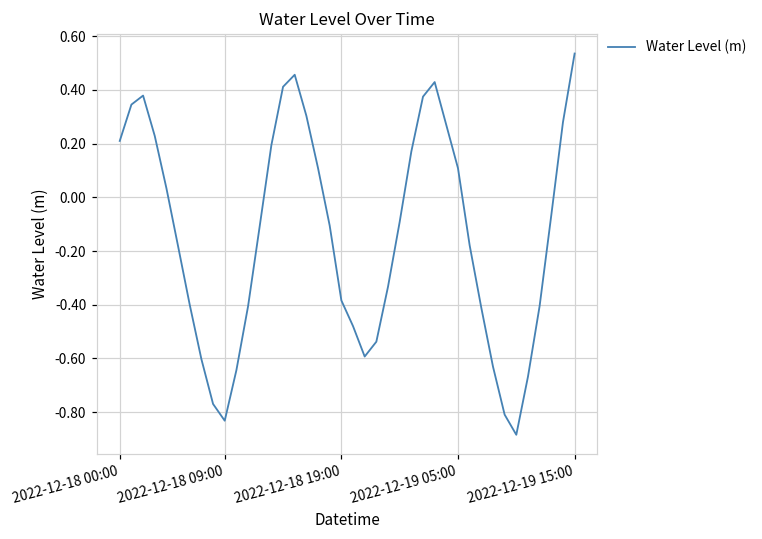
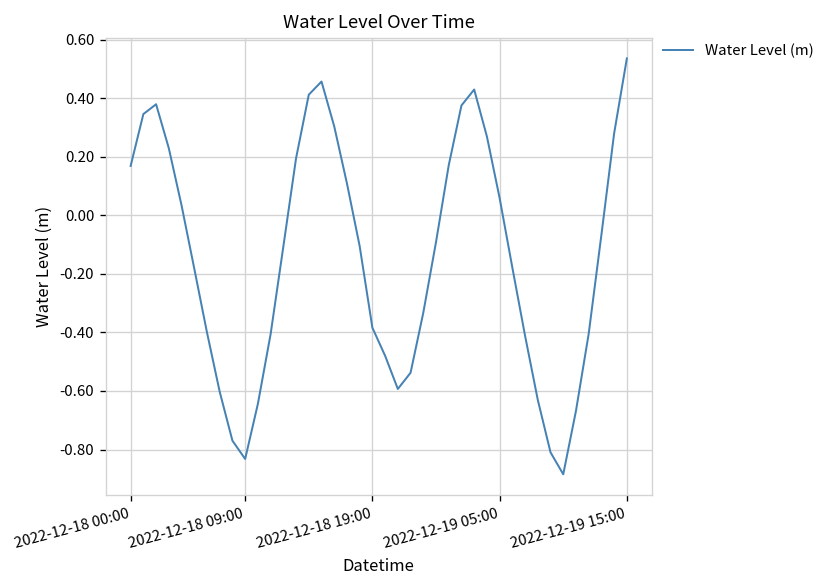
2022-12-18 00:00: 0.21 -> 0.17
2022-12-19 05:00: 0.11 -> 0.06
